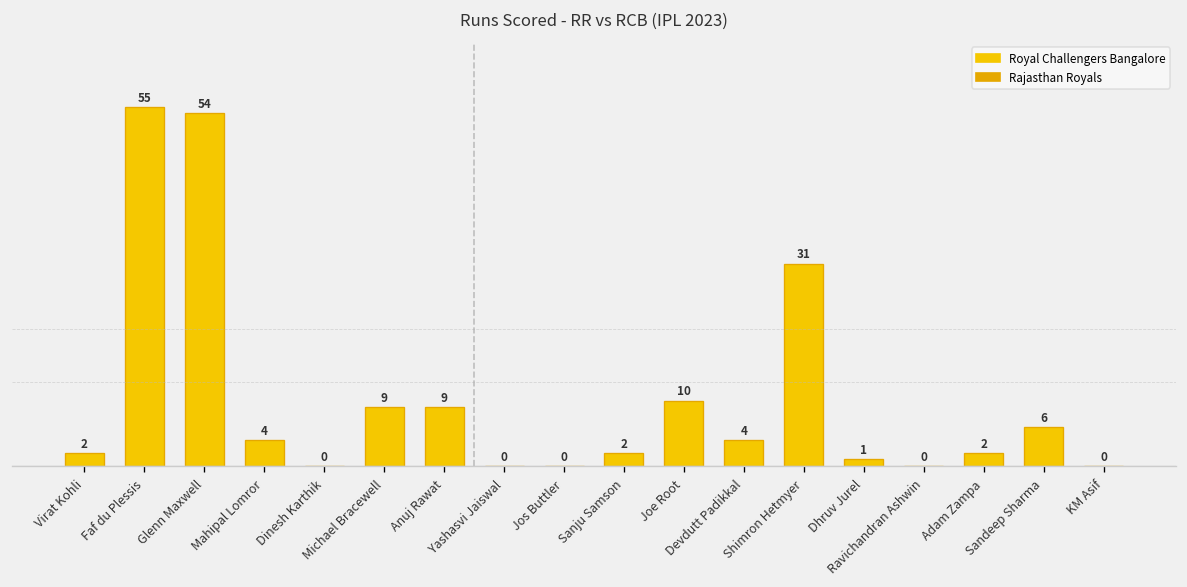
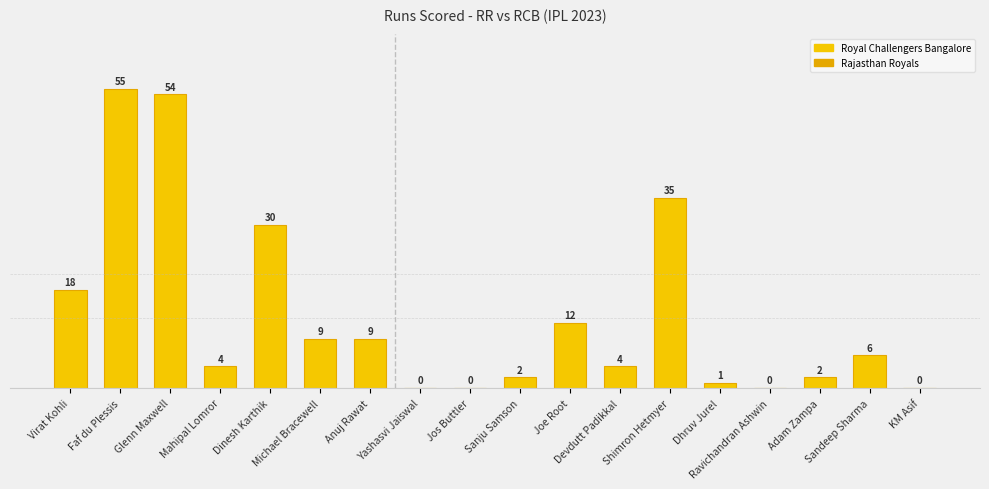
Virat Kohli: 2 -> 18
Dinesh Karthik: 0 -> 30
Joe Root: 10 -> 12
Shimron Hetmyer: 31 -> 35
